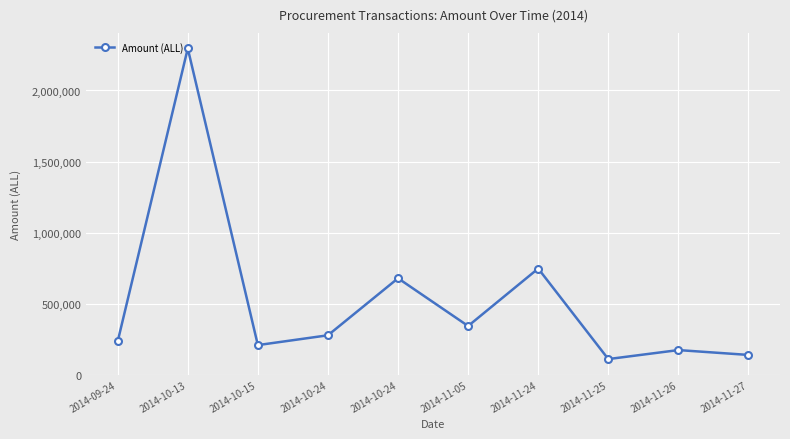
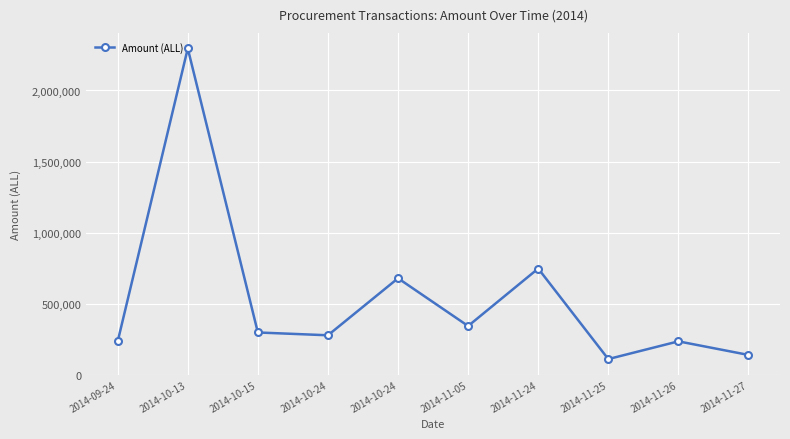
2014-10-15: 210,000 -> 300,000
2014-11-26: 170,000 -> 230,000
